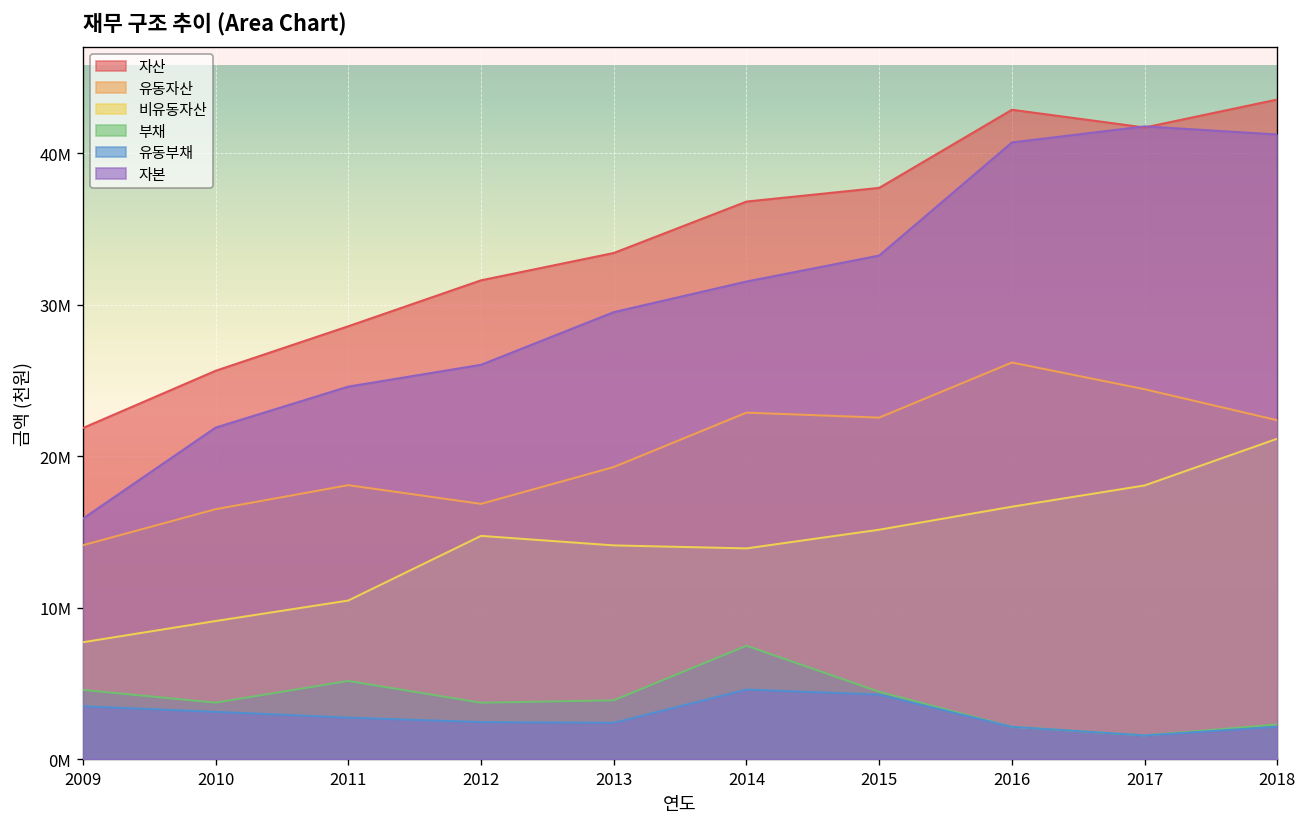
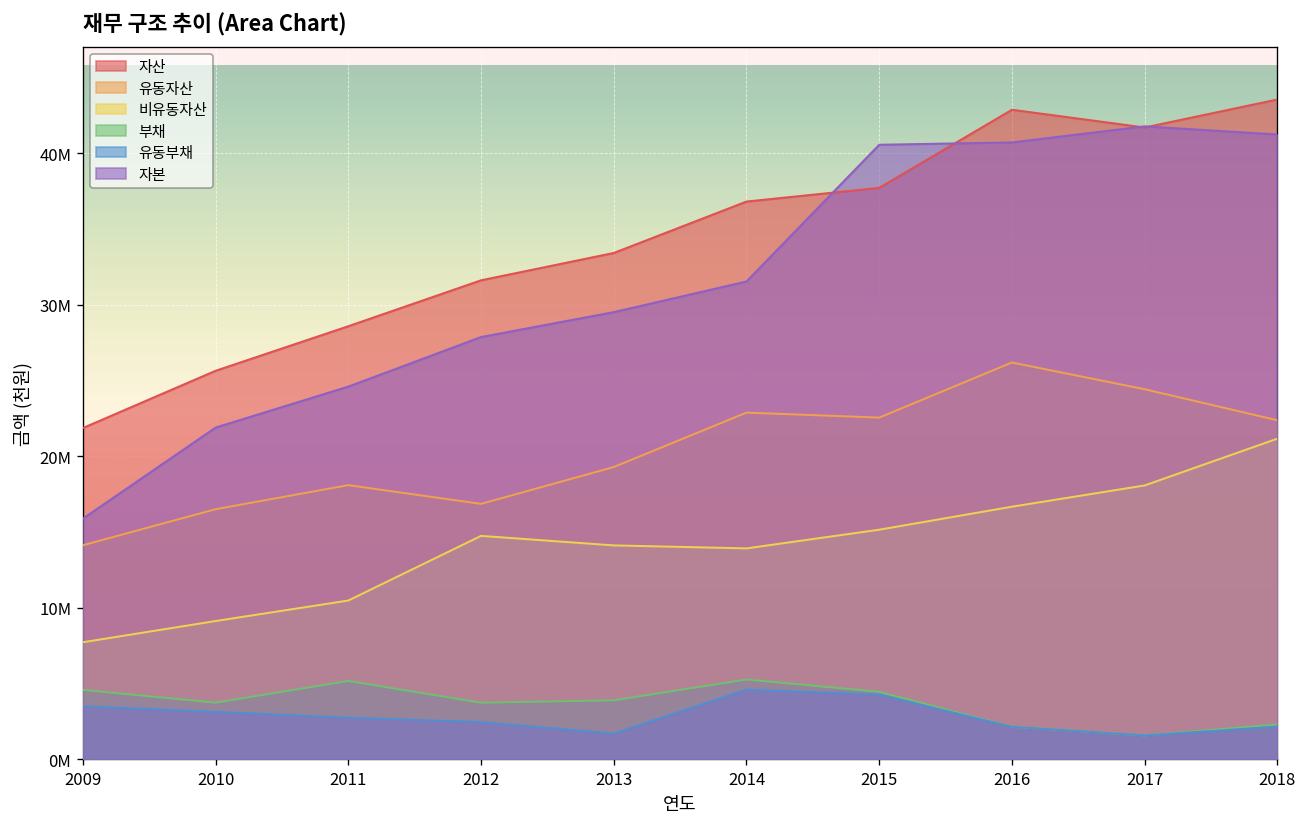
자본, 2012: 26000000 -> 27900000
유동부채, 2013: 2400000 -> 1700000
부채, 2014: 7500000 -> 5300000
자본, 2015: 33300000 -> 40600000
